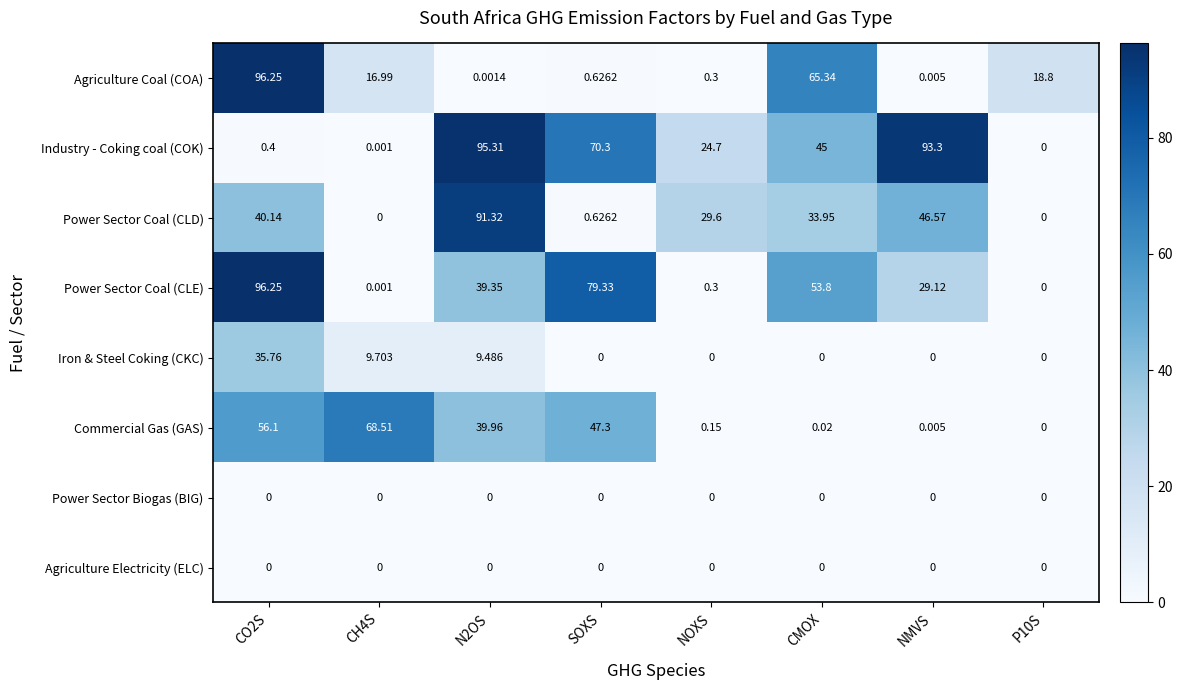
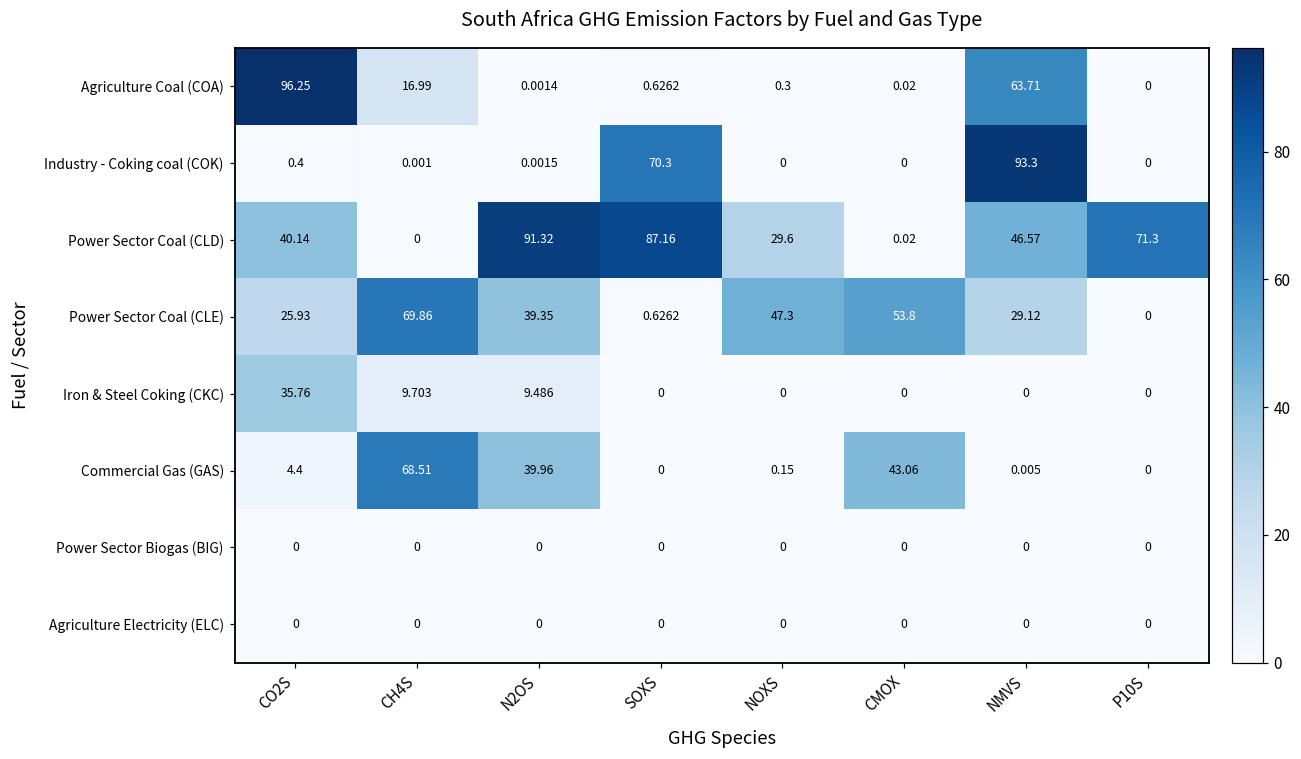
Agriculture Coal (COA), CMOX: 65.34 -> 0.02
Agriculture Coal (COA), NMVS: 0.005 -> 63.71
Agriculture Coal (COA), P10S: 18.8 -> 0
Industry - Coking coal (COK), N2OS: 95.31 -> 0.0015
Industry - Coking coal (COK), NOXS: 24.7 -> 0
Industry - Coking coal (COK), CMOX: 45 -> 0
Power Sector Coal (CLD), SOXS: 0.6262 -> 87.16
Power Sector Coal (CLD), CMOX: 33.95 -> 0.02
Power Sector Coal (CLD), P10S: 0 -> 71.3
Power Sector Coal (CLE), CO2S: 96.25 -> 25.93
Power Sector Coal (CLE), CH4S: 0.001 -> 69.86
Power Sector Coal (CLE), SOXS: 79.33 -> 0.6262
Power Sector Coal (CLE), NOXS: 0.3 -> 47.3
Commercial Gas (GAS), CO2S: 56.1 -> 4.4
Commercial Gas (GAS), SOXS: 47.3 -> 0
Commercial Gas (GAS), CMOX: 0.02 -> 43.06
